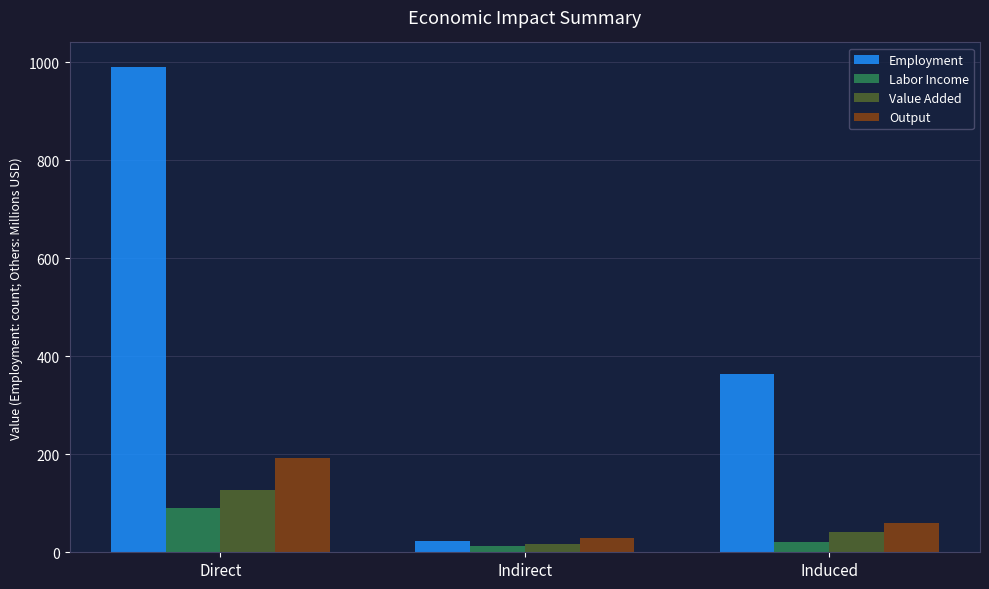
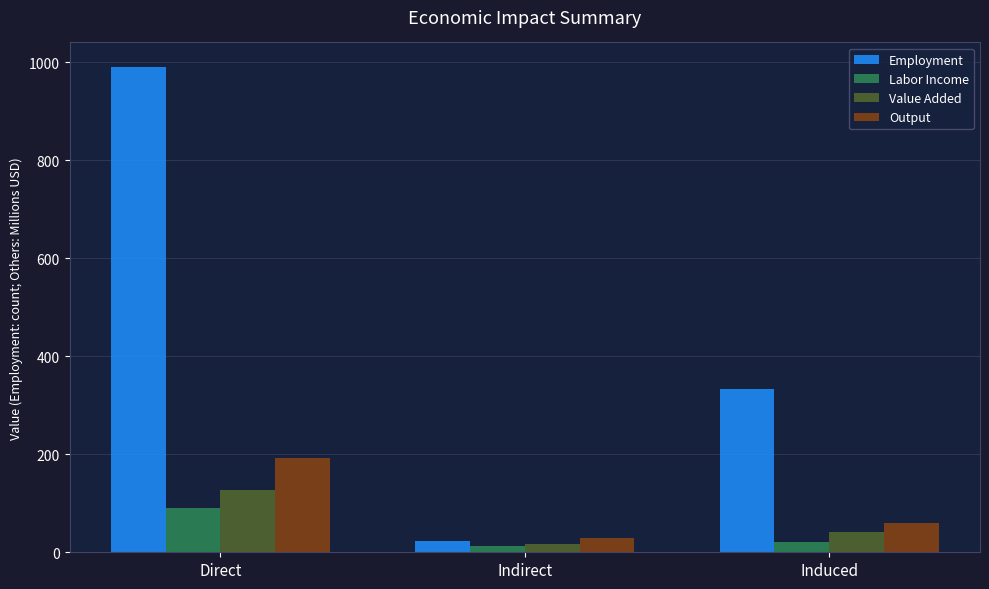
Employment, Induced: 360 -> 330
